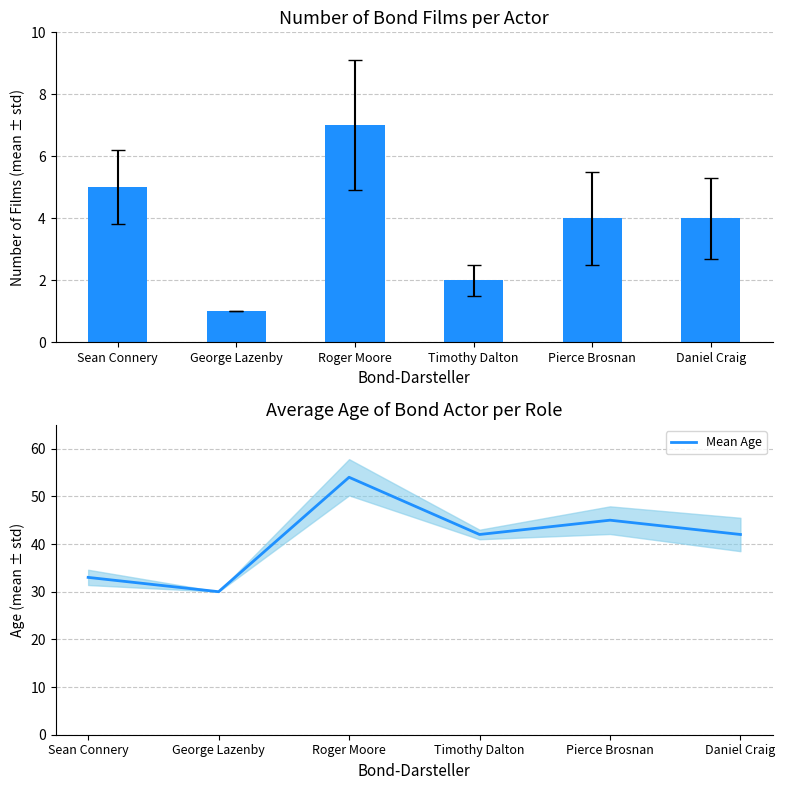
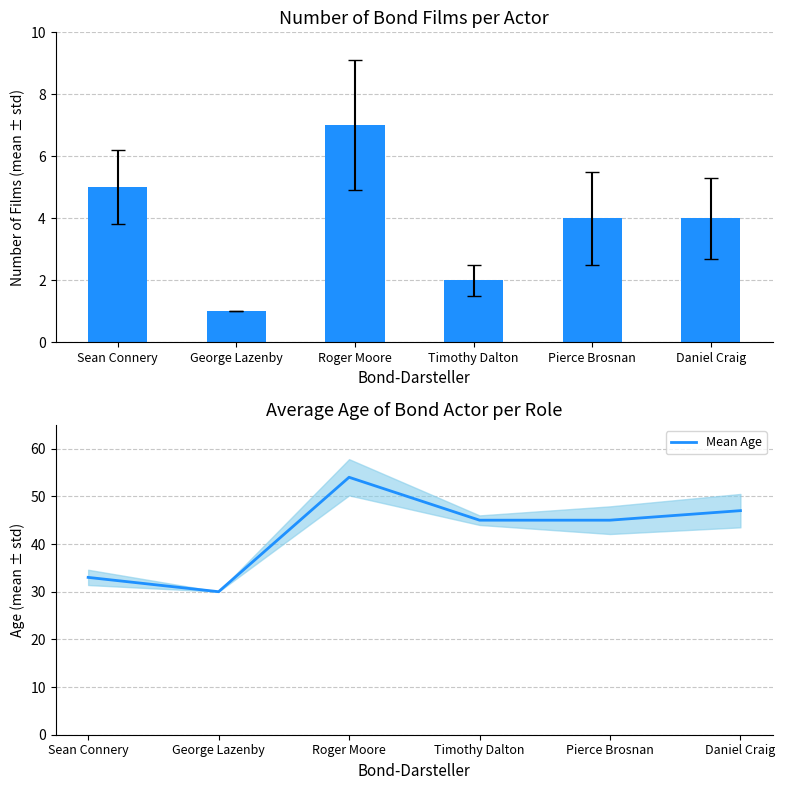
Average Age of Bond Actor per Role, Mean Age, Timothy Dalton: 42 -> 45
Average Age of Bond Actor per Role, Mean Age, Daniel Craig: 42 -> 47
